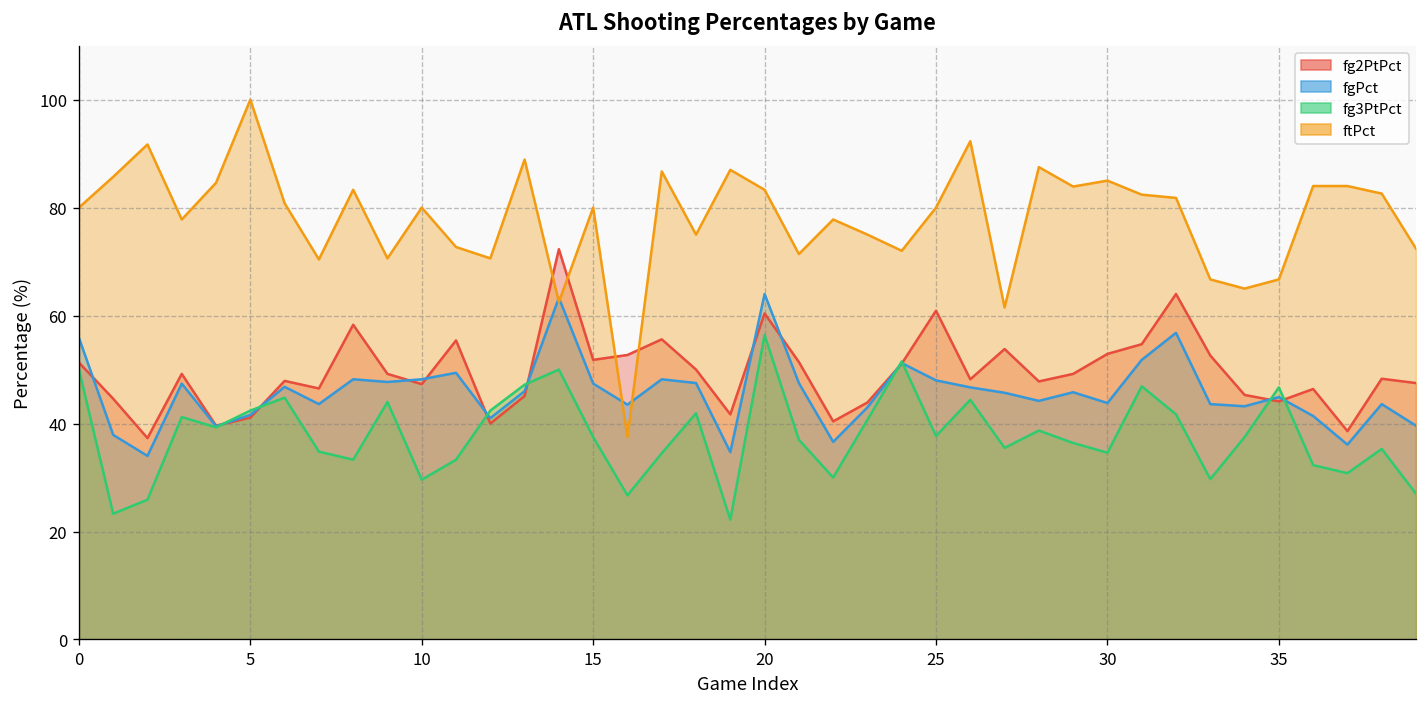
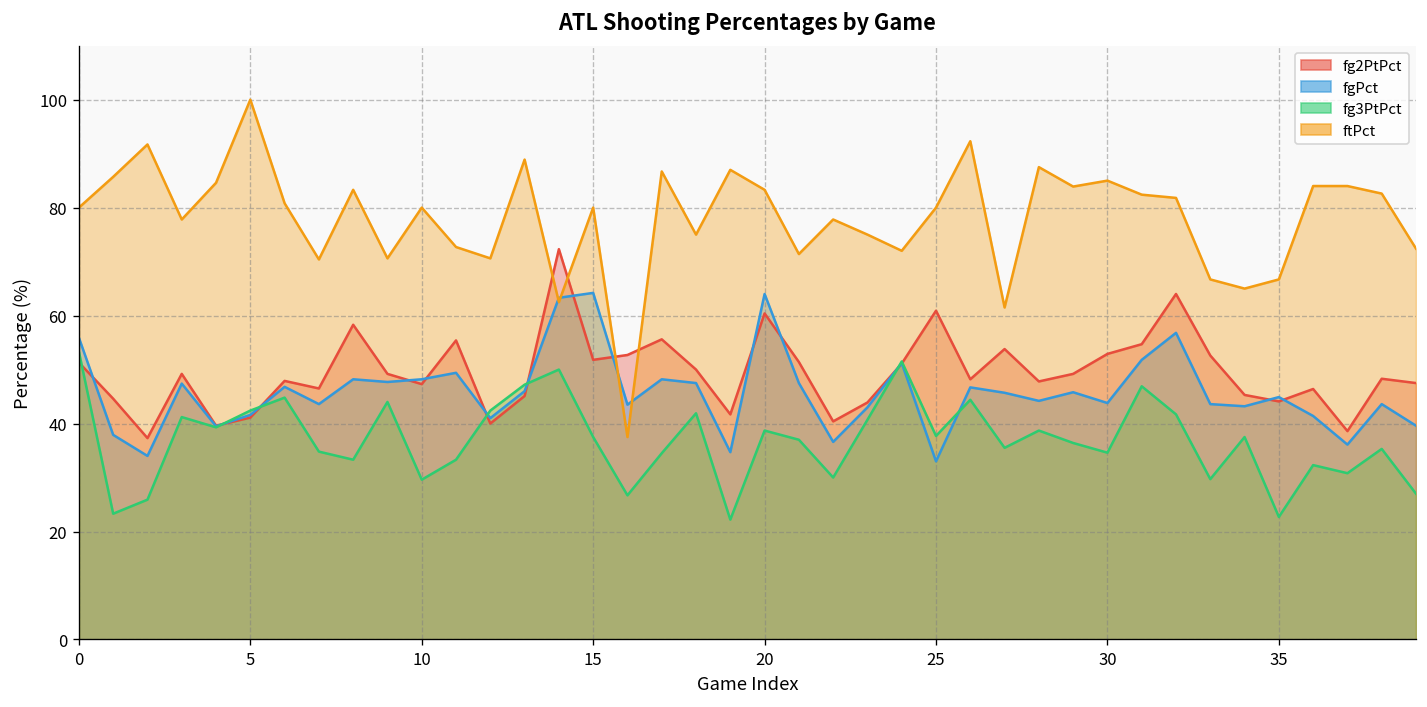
fg3PtPct, 0: 50 -> 53
fgPct, 15: 47 -> 64
fg3PtPct, 20: 56 -> 39
fgPct, 25: 48 -> 33
fg3PtPct, 35: 47 -> 23
